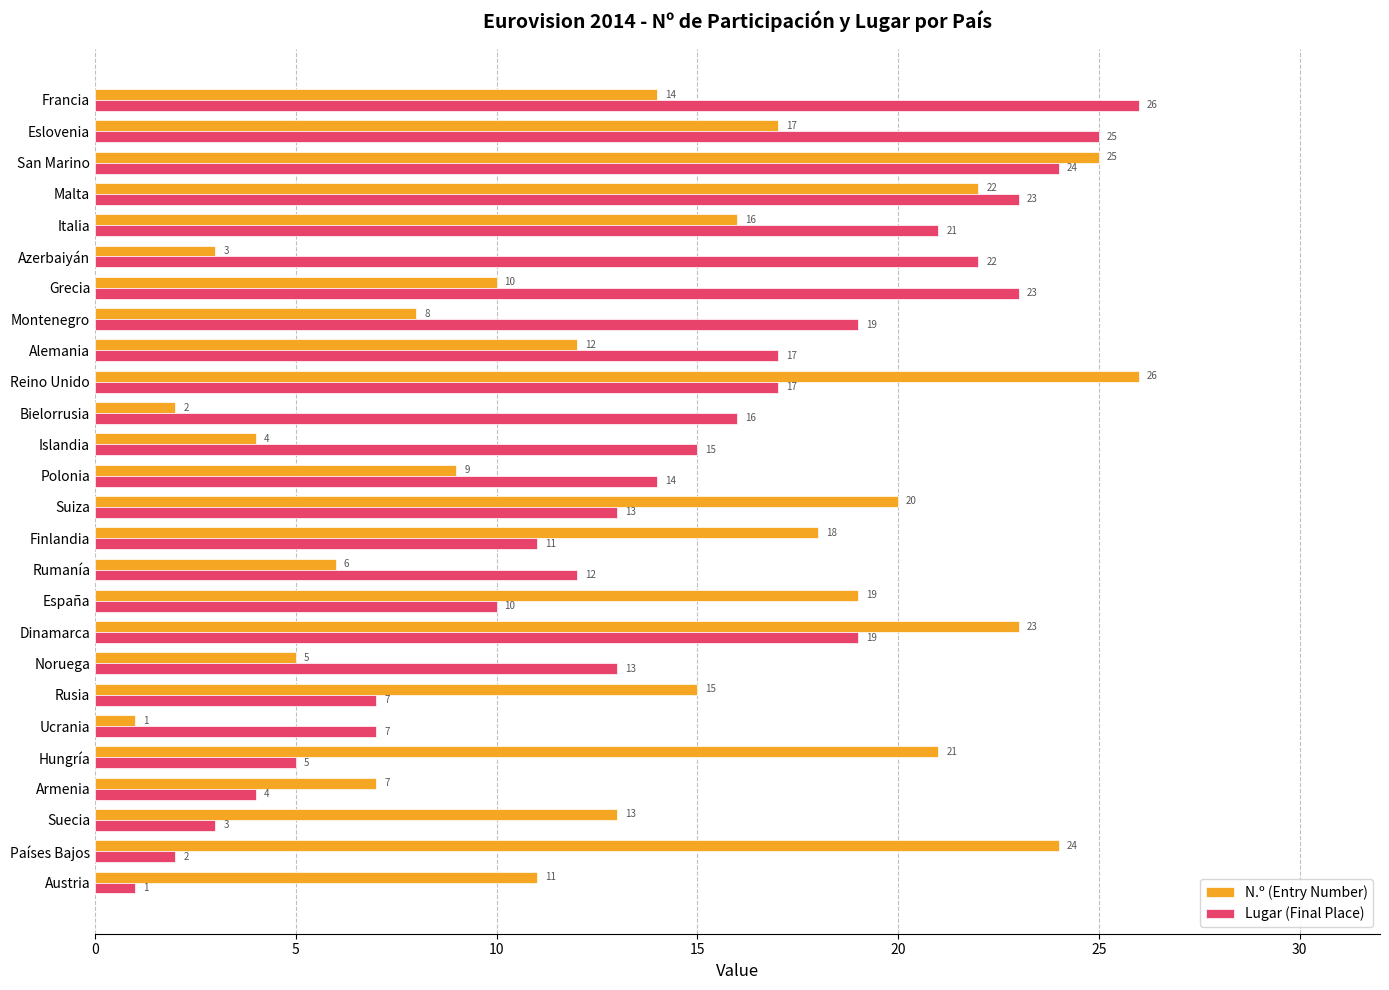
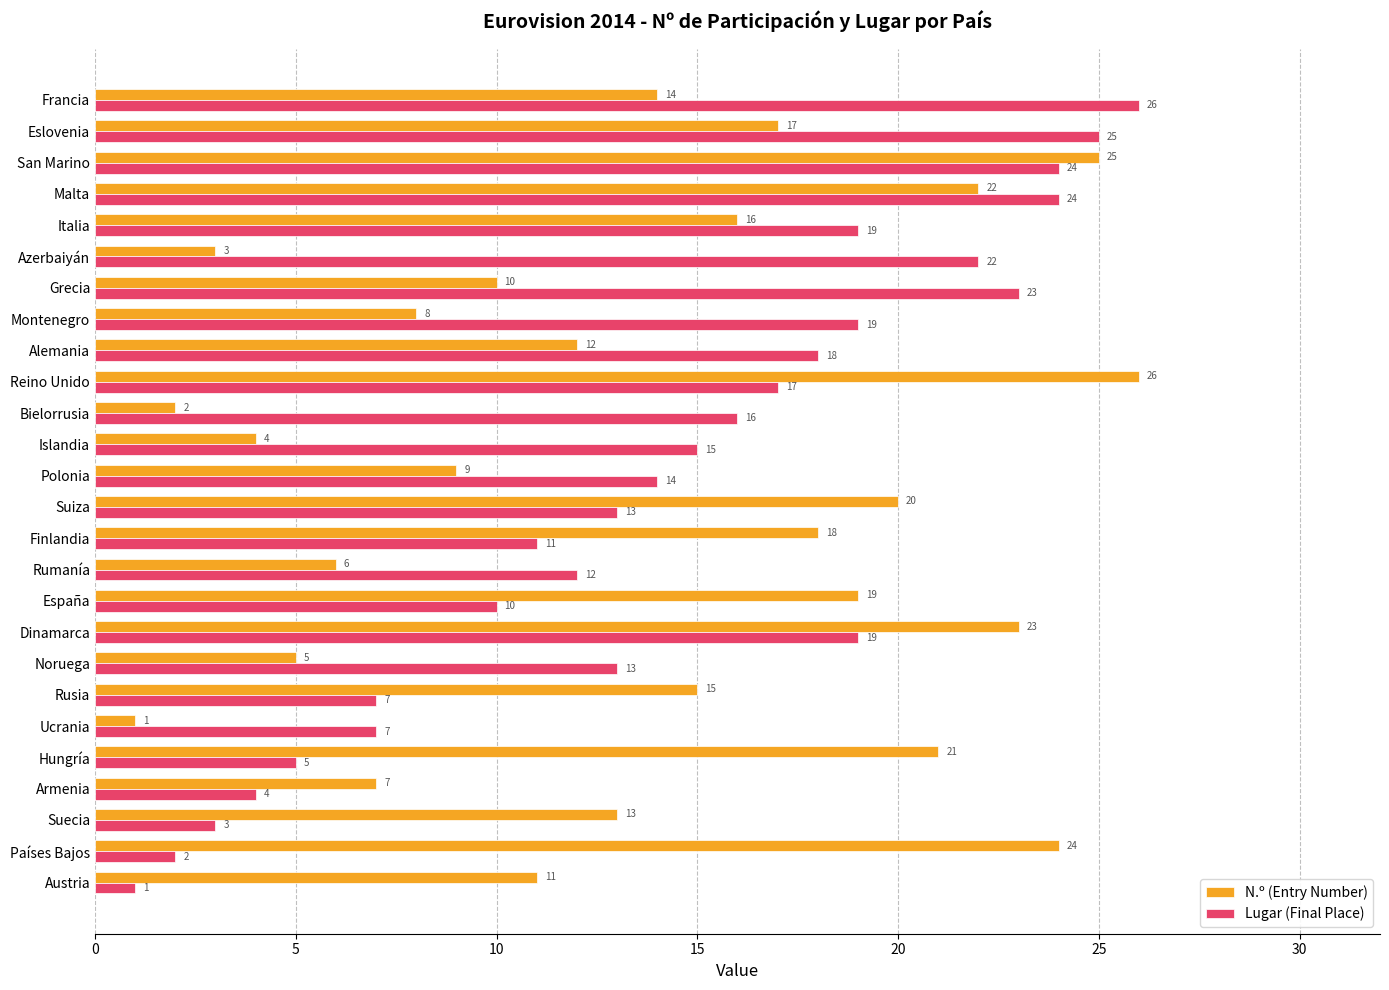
Lugar (Final Place), Malta: 23 -> 24
Lugar (Final Place), Italia: 21 -> 19
Lugar (Final Place), Alemania: 17 -> 18
